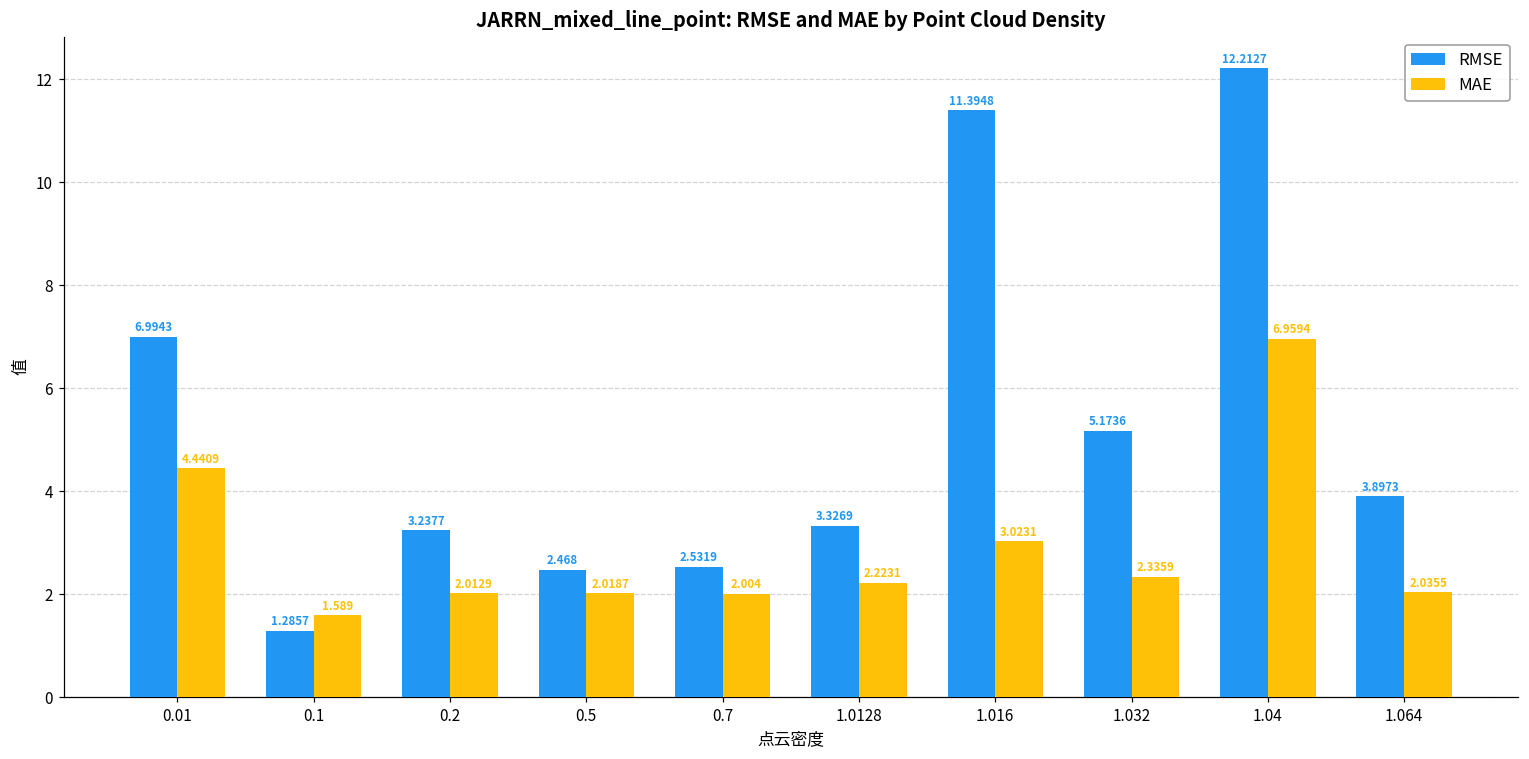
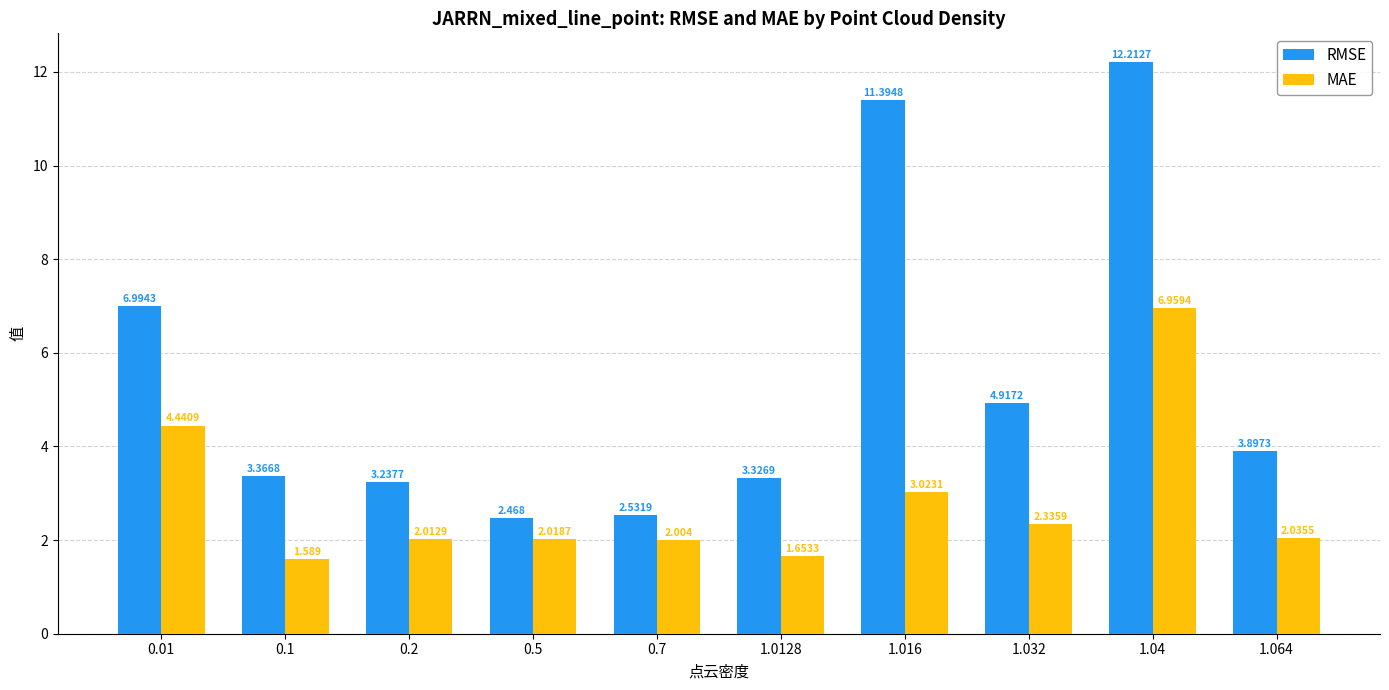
RMSE, 0.1: 1.2857 -> 3.3668
MAE, 1.0128: 2.2231 -> 1.6533
RMSE, 1.032: 5.1736 -> 4.9172
